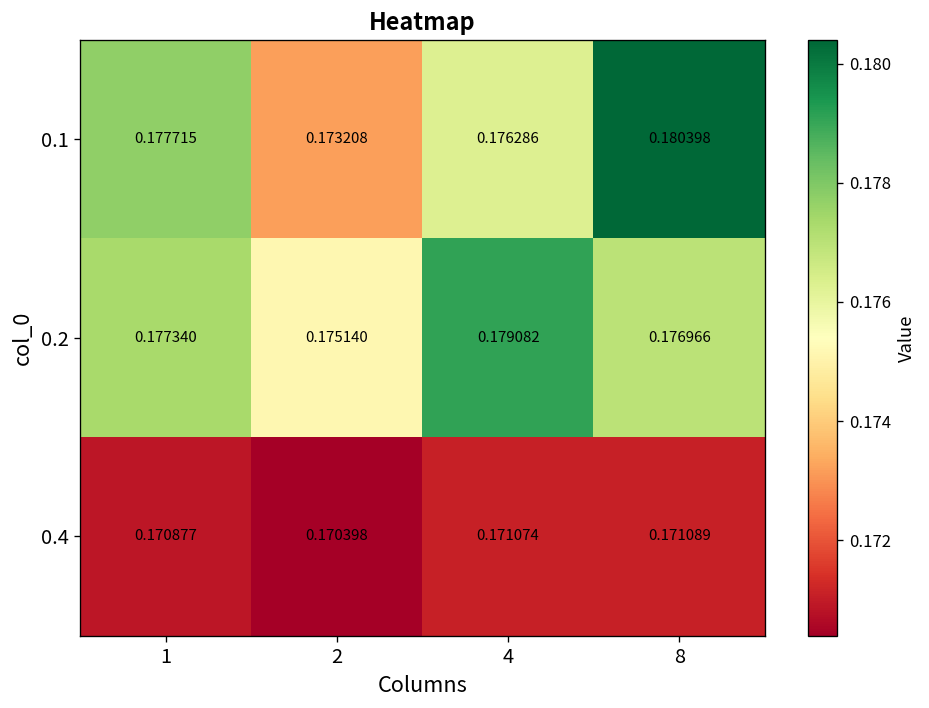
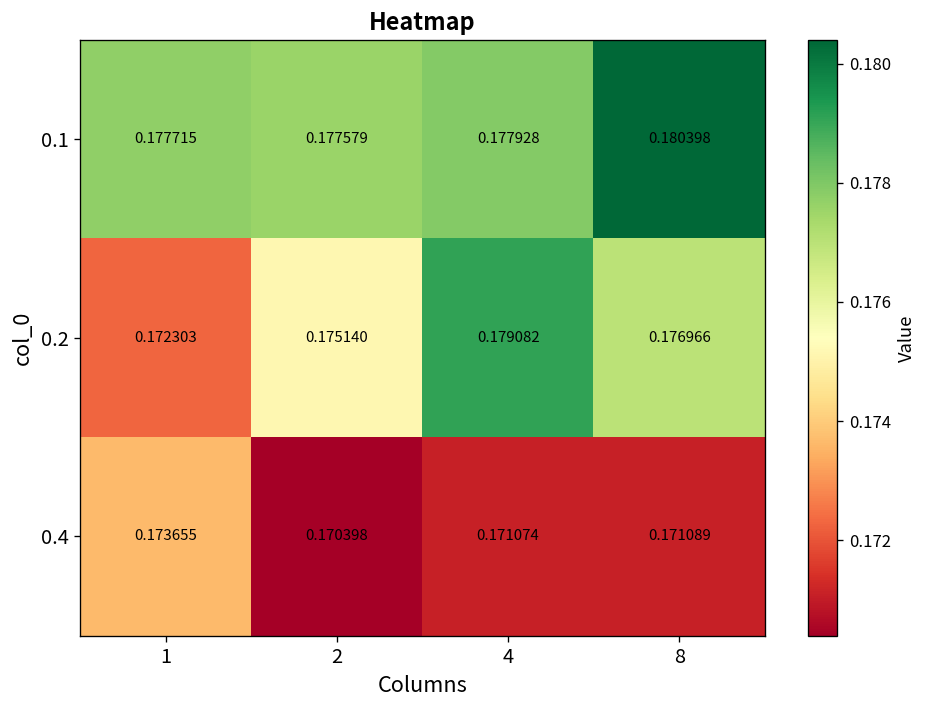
0.1, 2: 0.173208 -> 0.177579
0.1, 4: 0.176286 -> 0.177928
0.2, 1: 0.177340 -> 0.172303
0.4, 1: 0.170877 -> 0.173655
